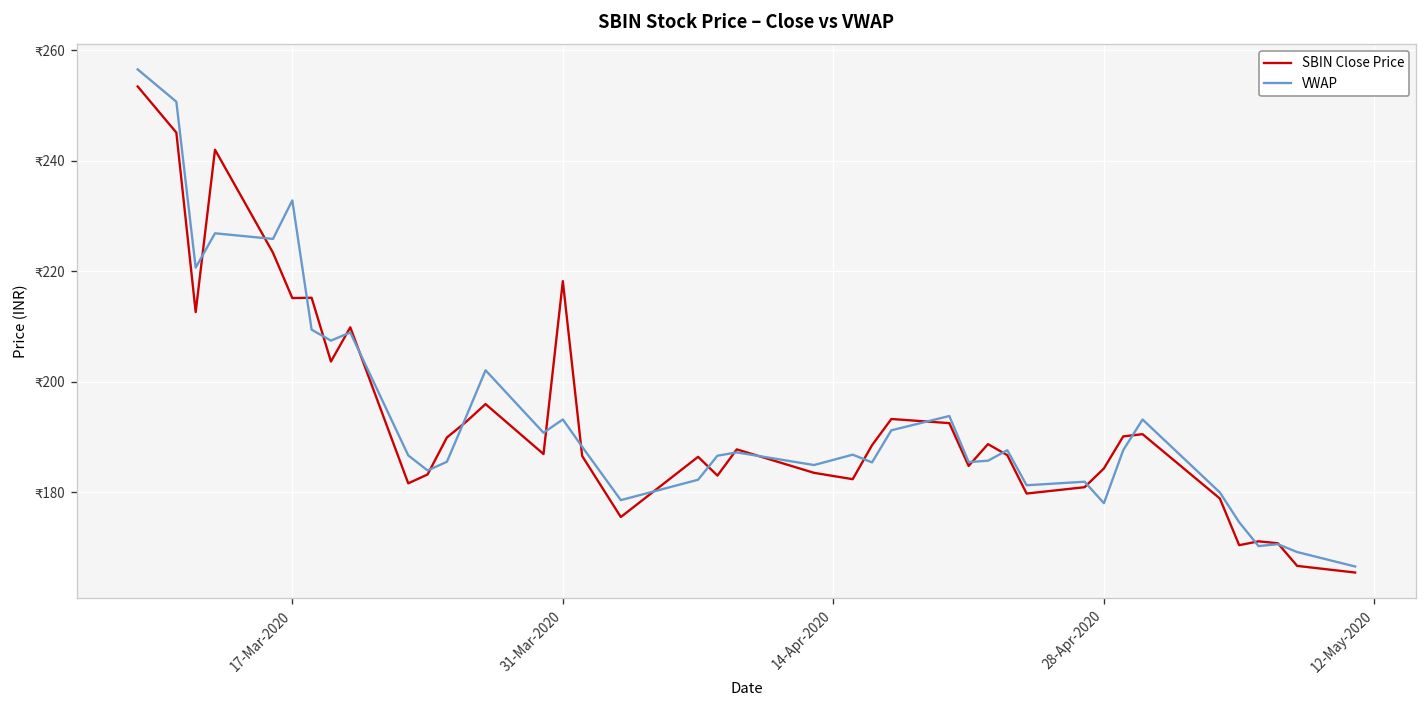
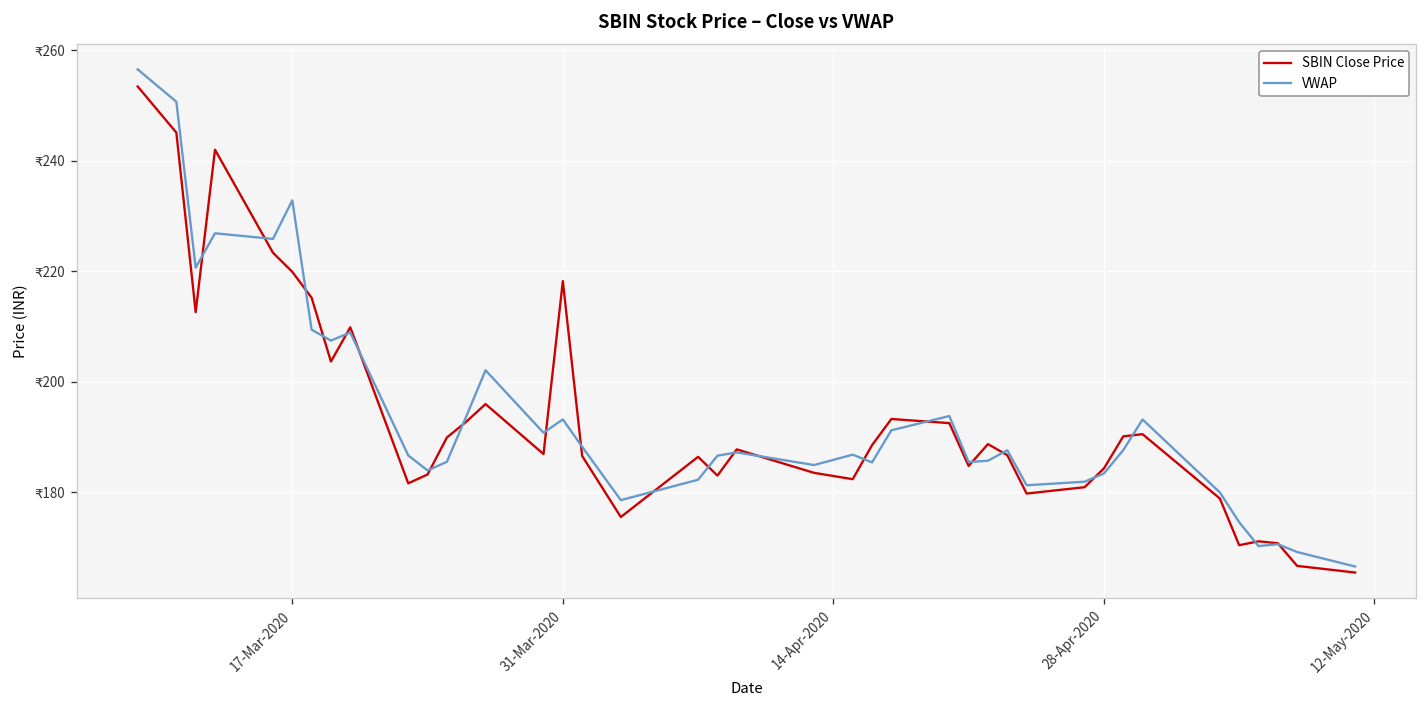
SBIN Close Price, 17-Mar-2020: ₹215 -> ₹220
VWAP, 28-Apr-2020: ₹178 -> ₹183
